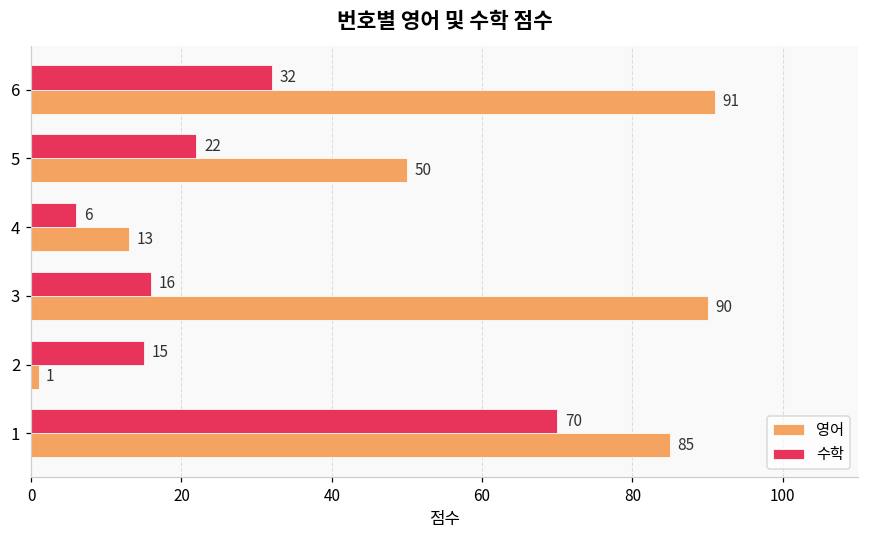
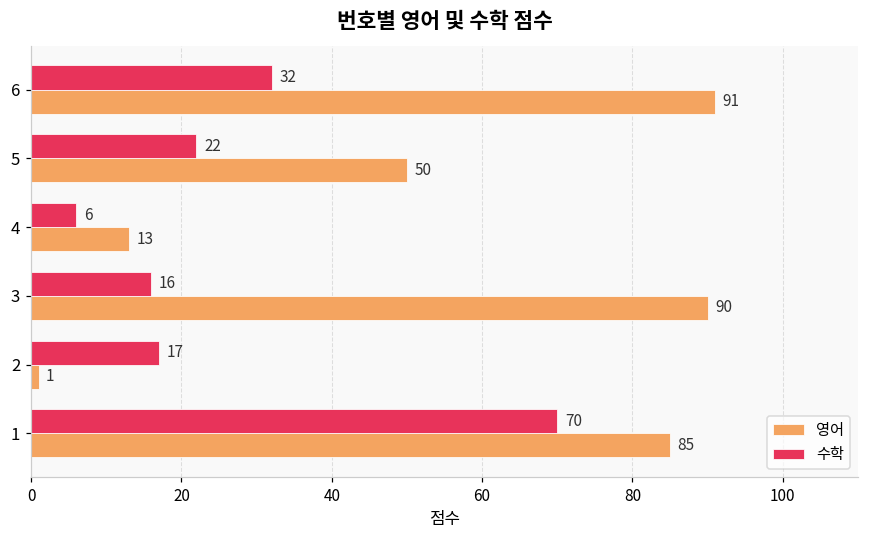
수학, 2: 15 -> 17
